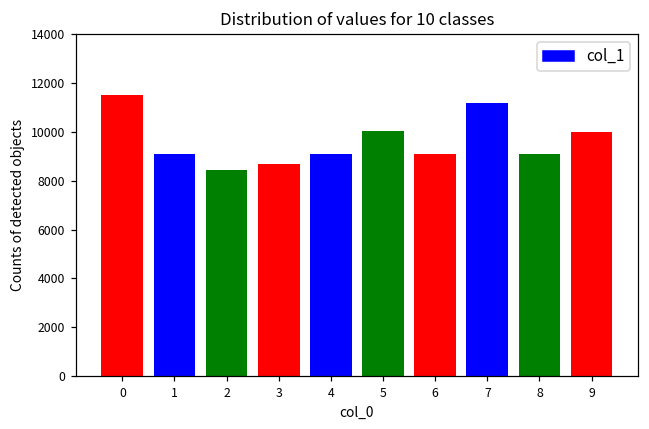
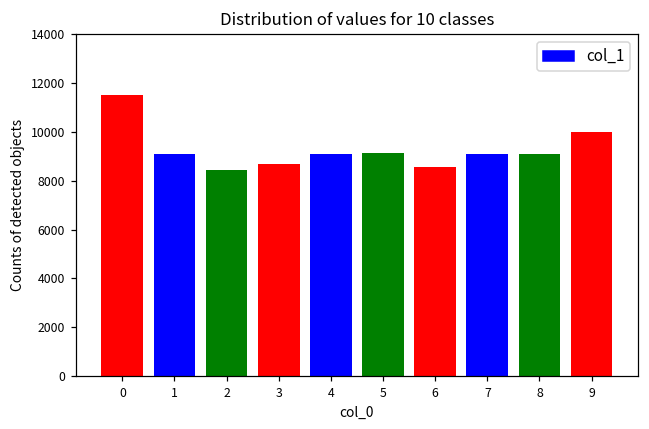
5: 10000 -> 9100
6: 9100 -> 8600
7: 11200 -> 9100
